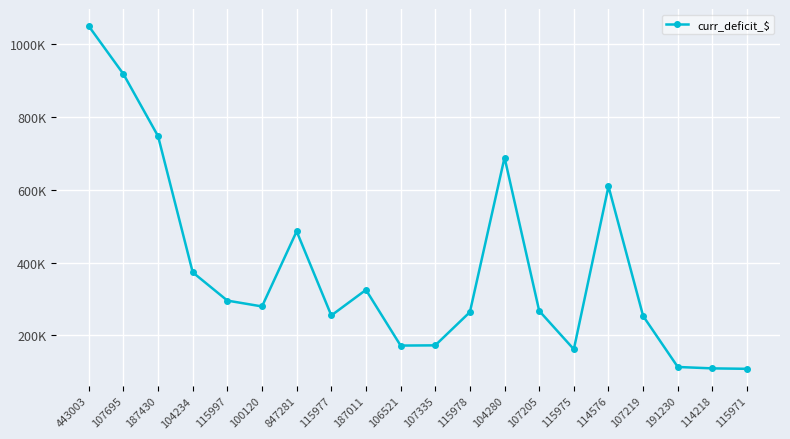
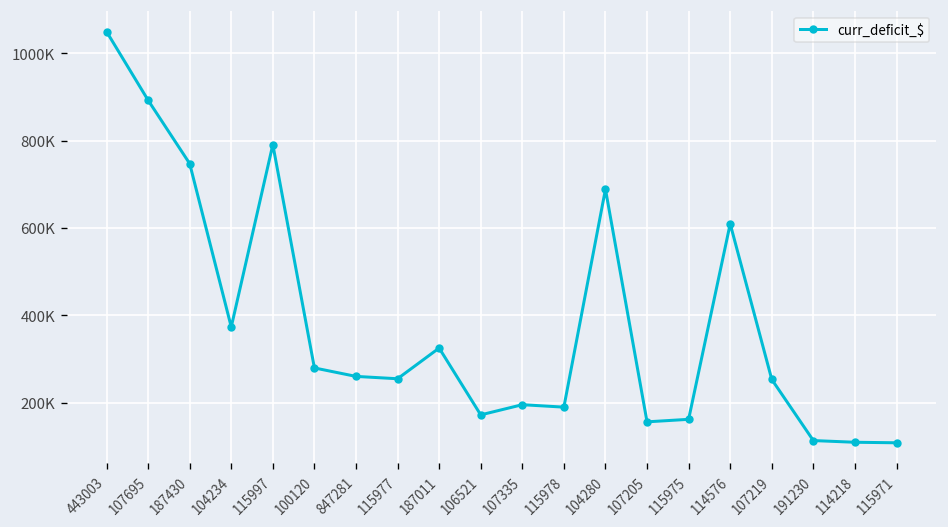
107695: 920000 -> 890000
115997: 300000 -> 790000
847281: 490000 -> 260000
107335: 170000 -> 200000
115978: 260000 -> 190000
107205: 270000 -> 160000
